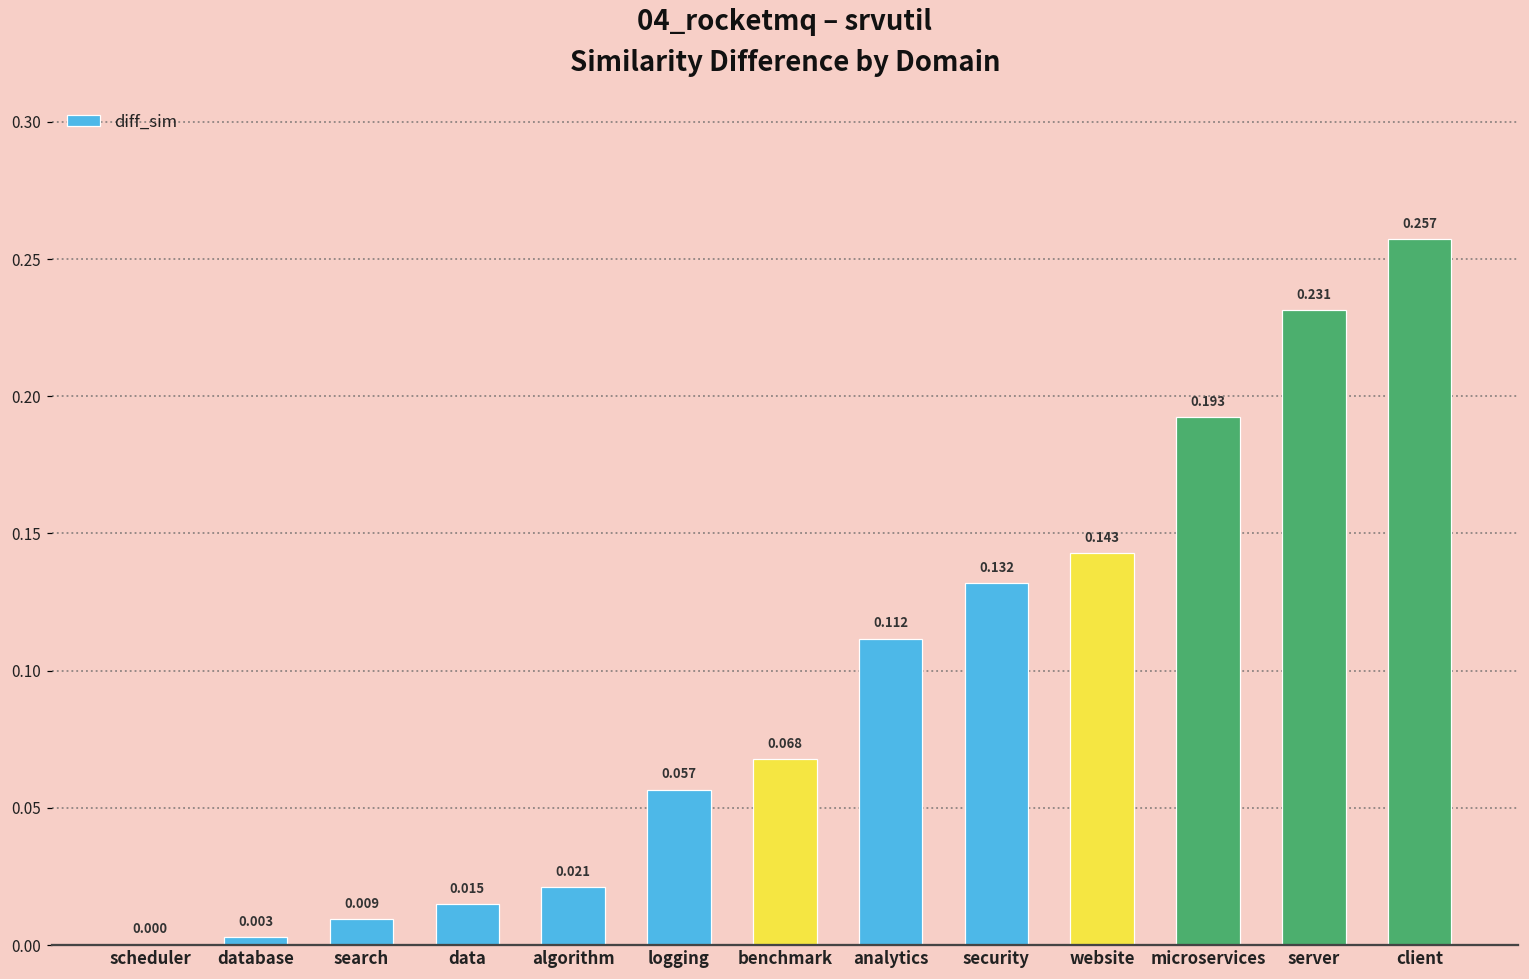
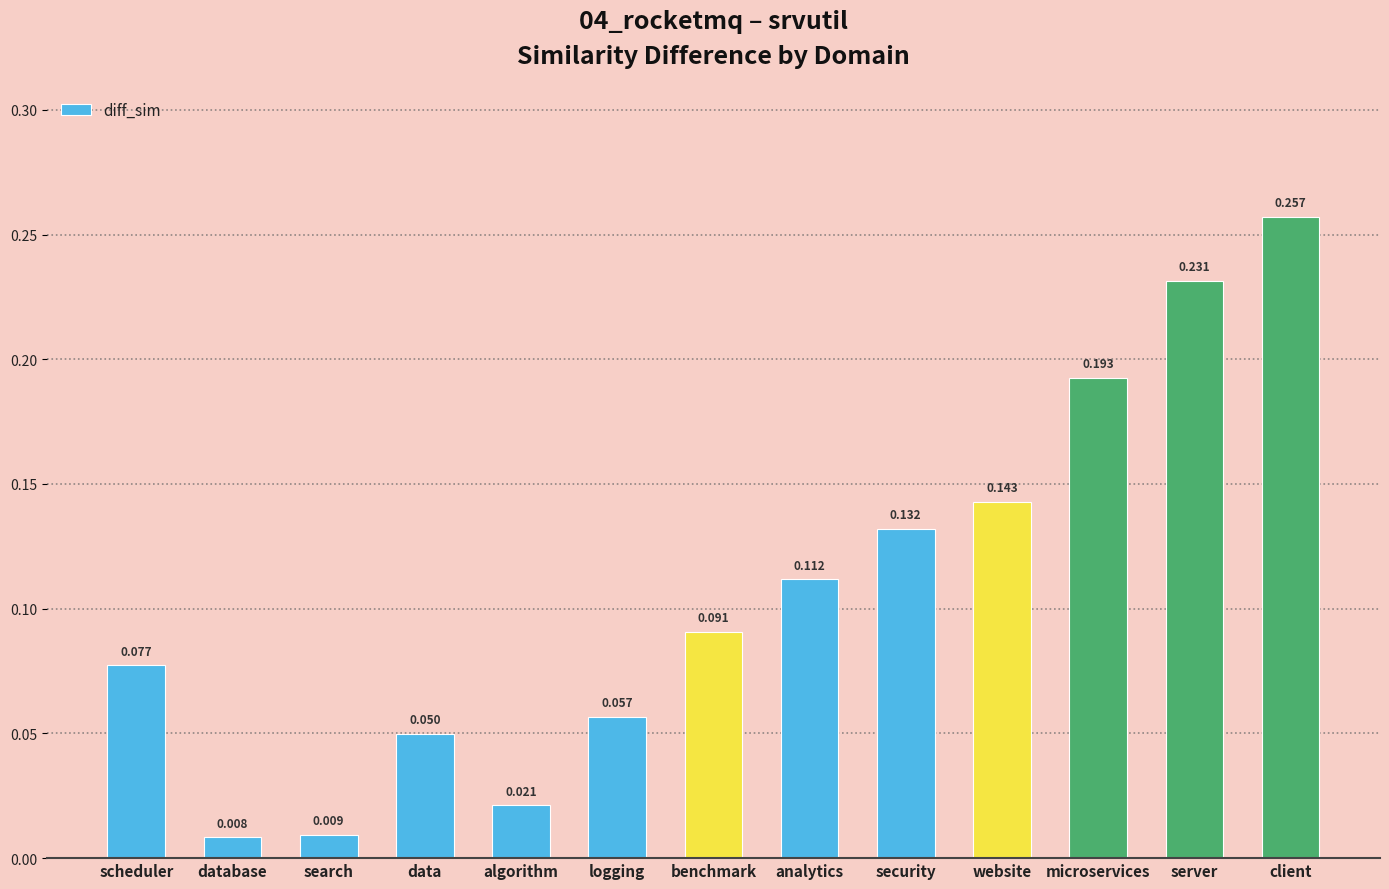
scheduler: 0.000 -> 0.077
database: 0.003 -> 0.008
data: 0.015 -> 0.050
benchmark: 0.068 -> 0.091
